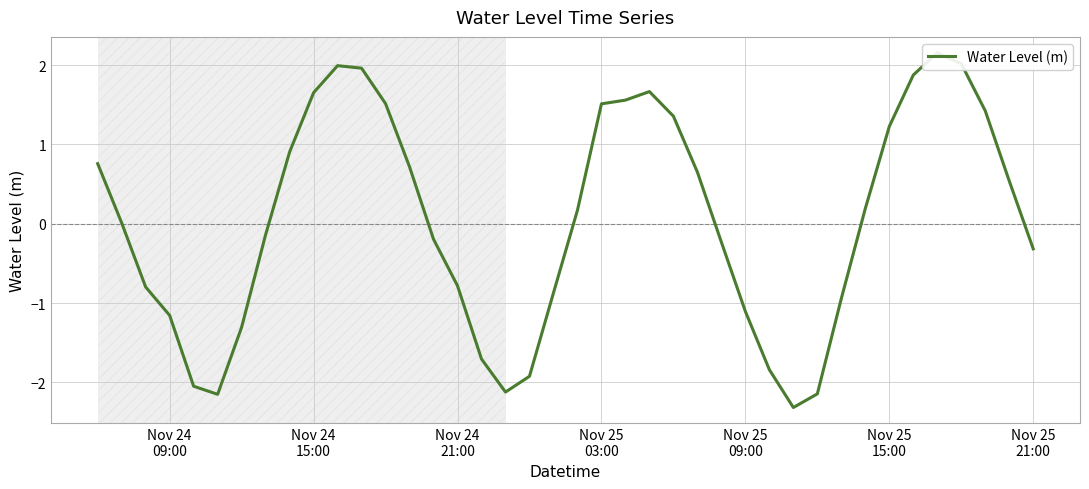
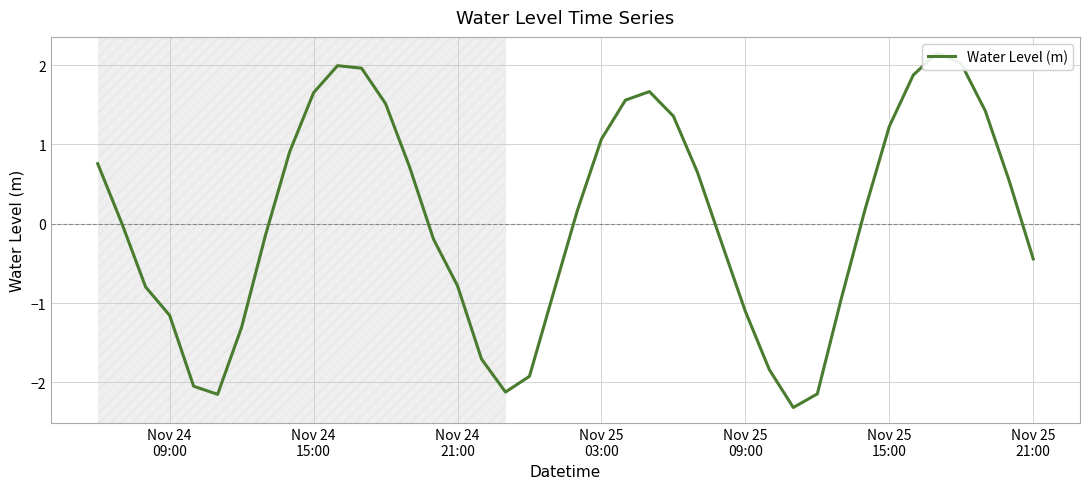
Nov 25 03:00: 1.5 -> 1.1
Nov 25 21:00: -0.3 -> -0.4
